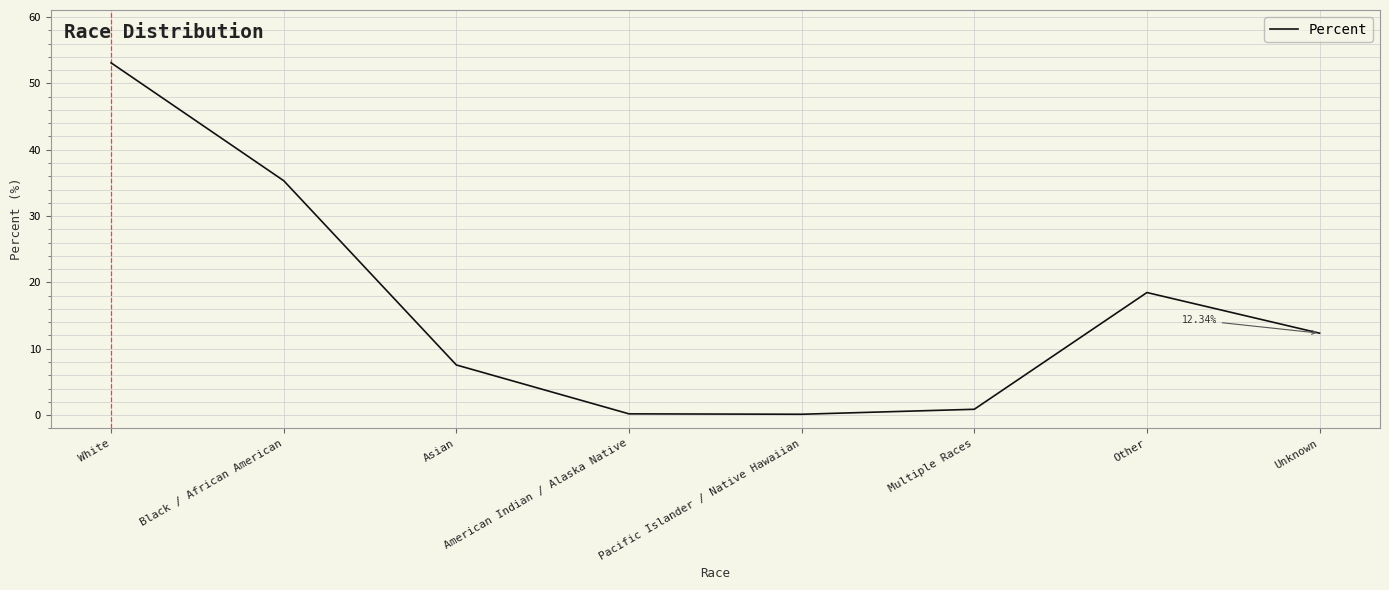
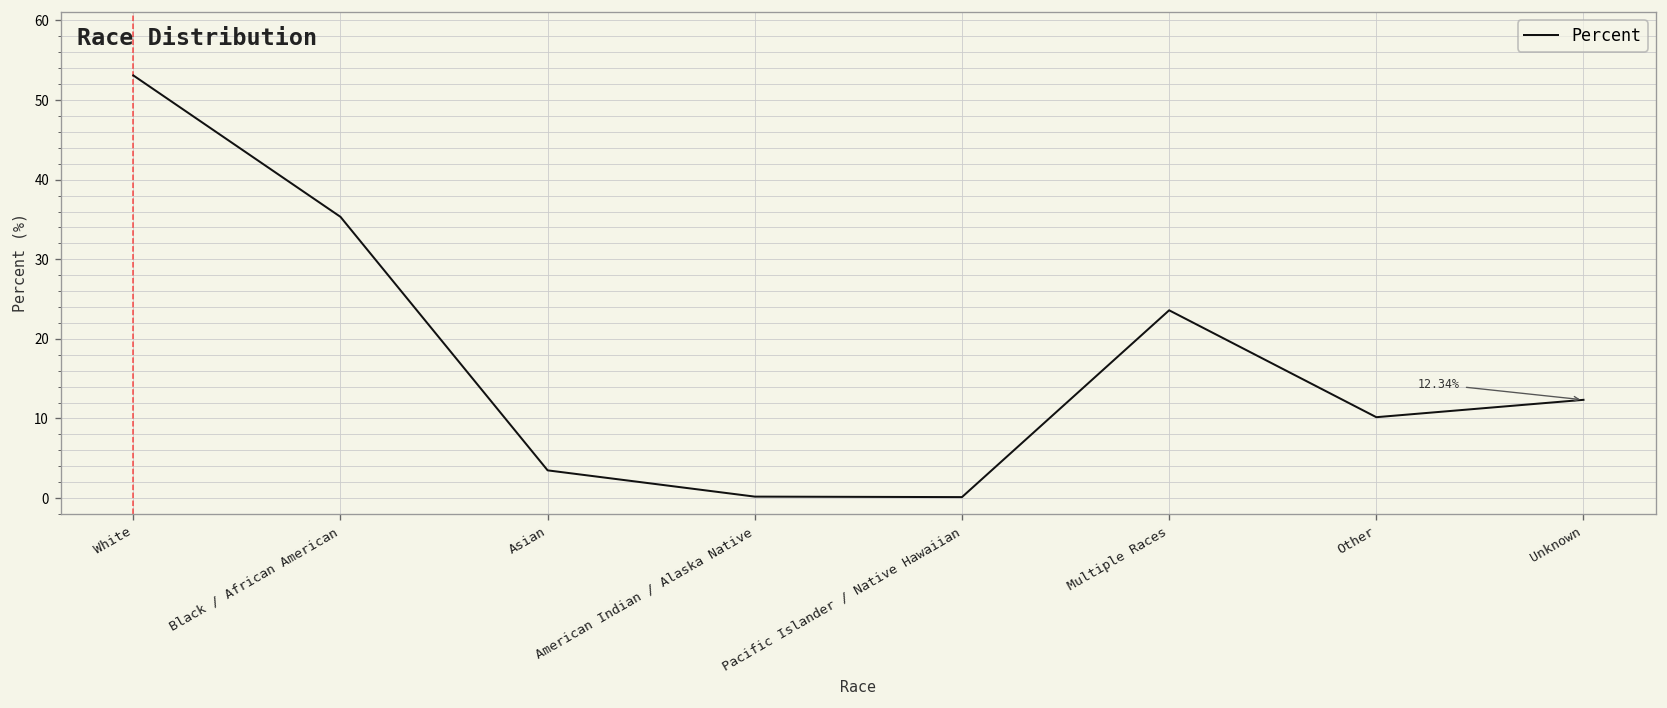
Asian: 8 -> 3
Multiple Races: 1 -> 24
Other: 18 -> 10
